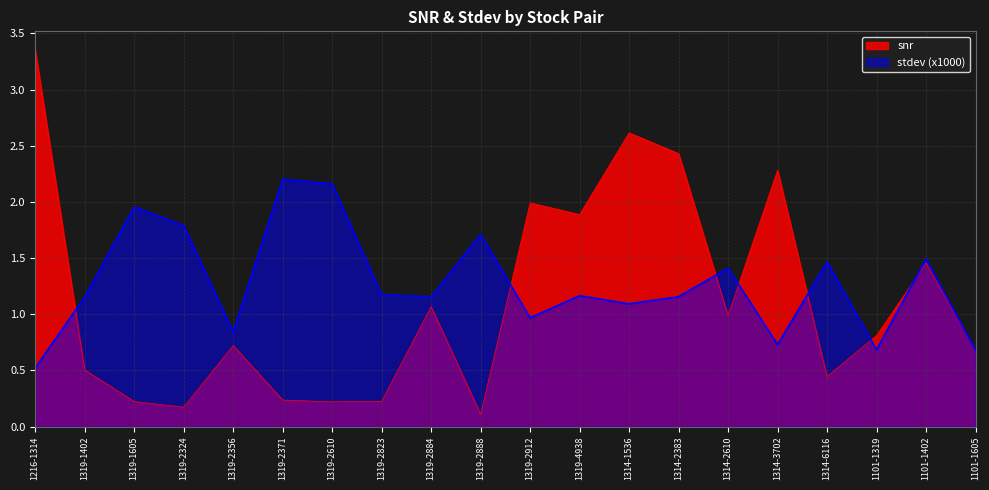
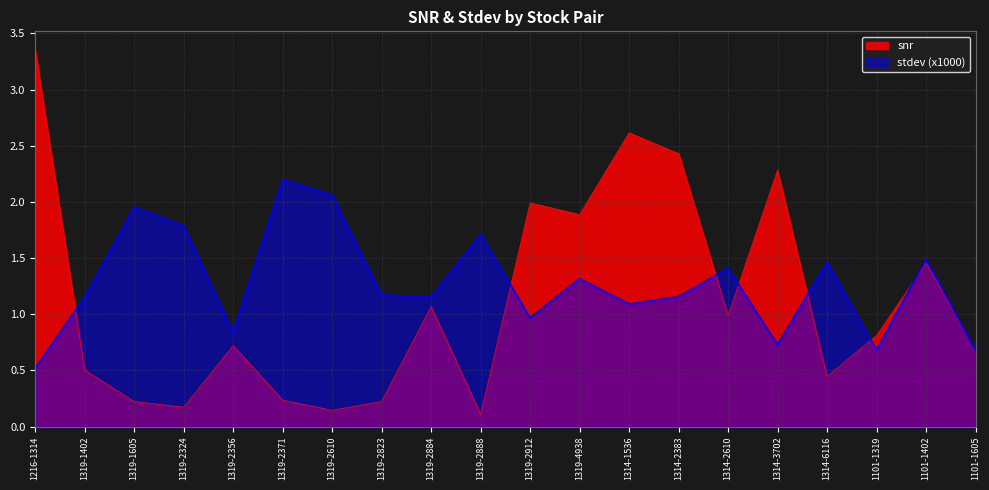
snr, 1319-2610: 0.22 -> 0.15
stdev (x1000), 1319-2610: 2.16 -> 2.06
stdev (x1000), 1319-4938: 1.17 -> 1.32
